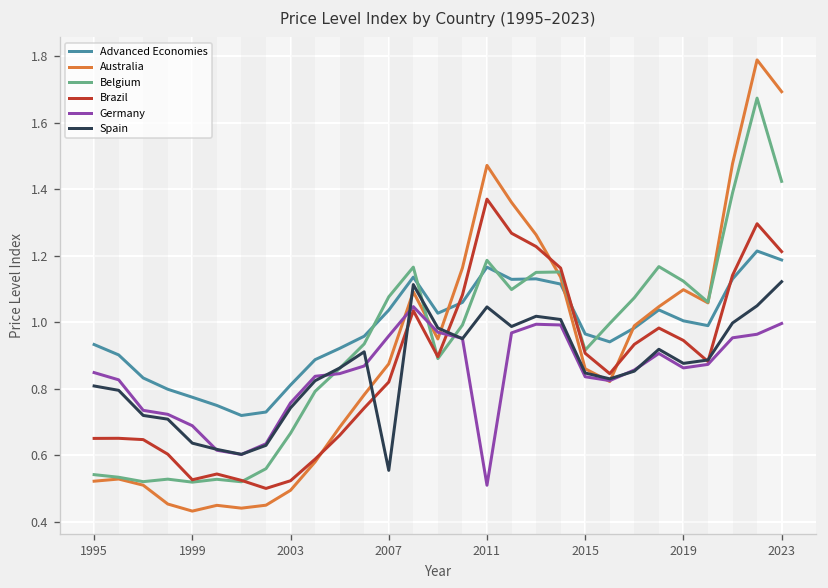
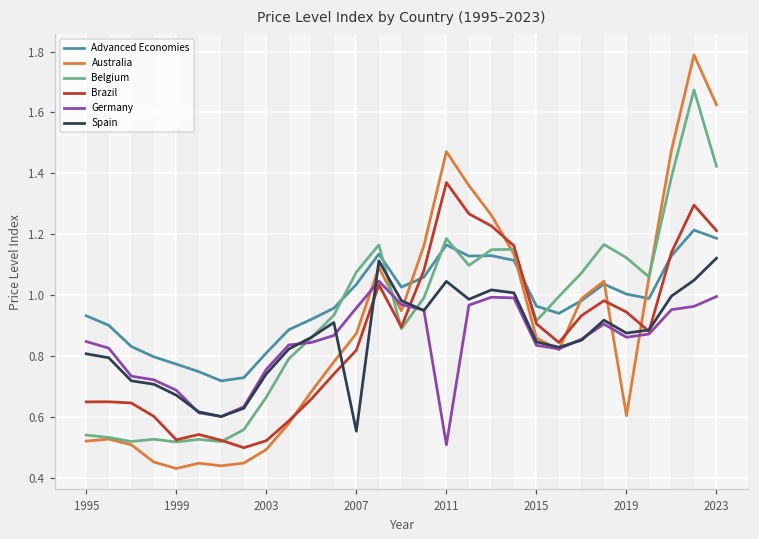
Spain, 1999: 0.64 -> 0.67
Australia, 2019: 1.10 -> 0.61
Australia, 2023: 1.69 -> 1.63
